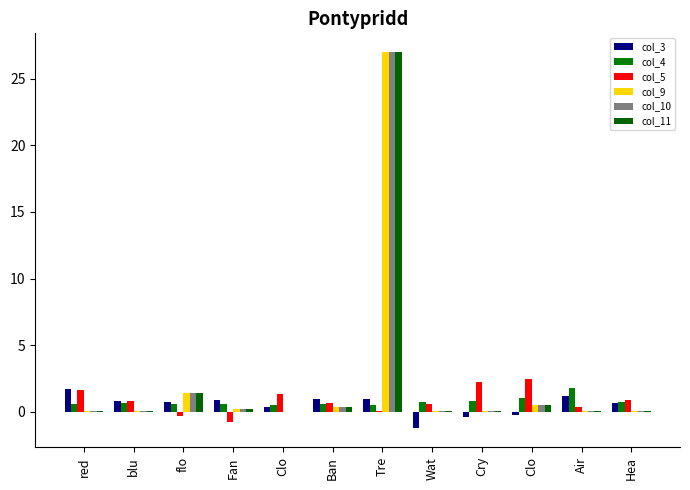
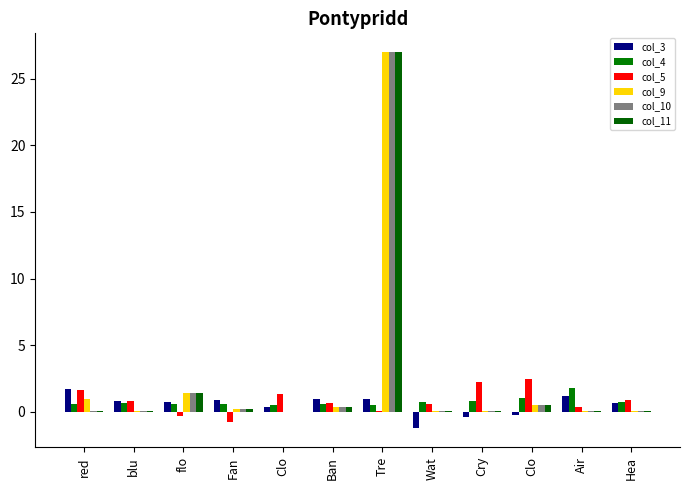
col_9, red: 0.1 -> 0.9
